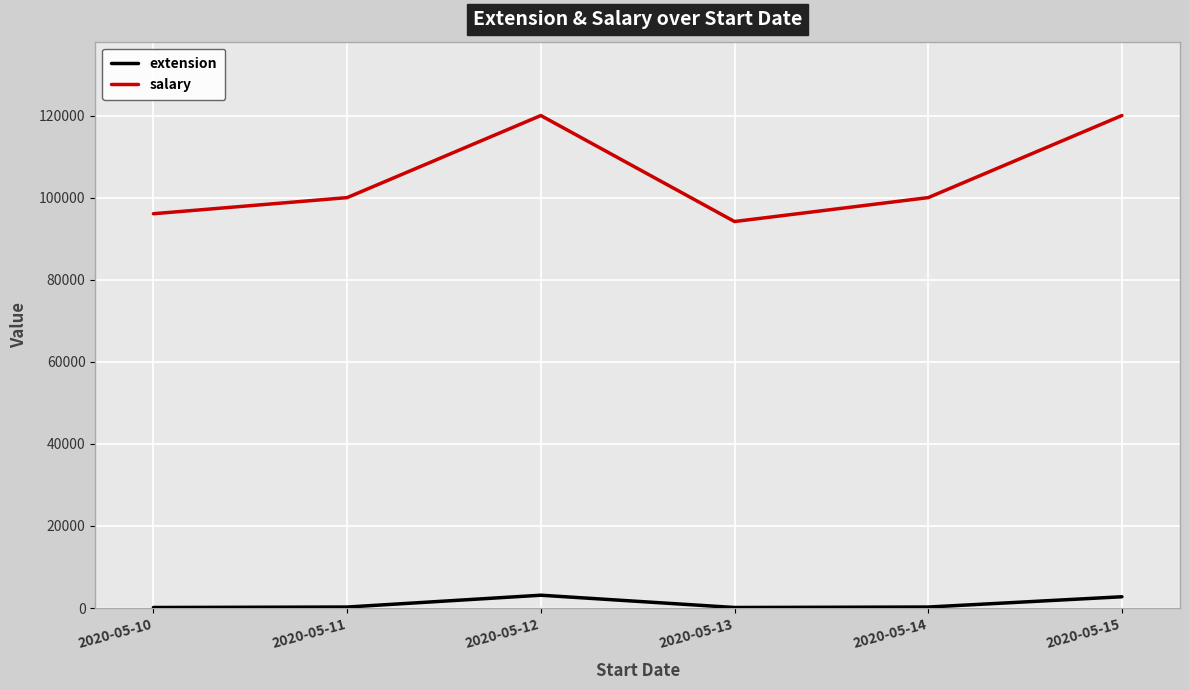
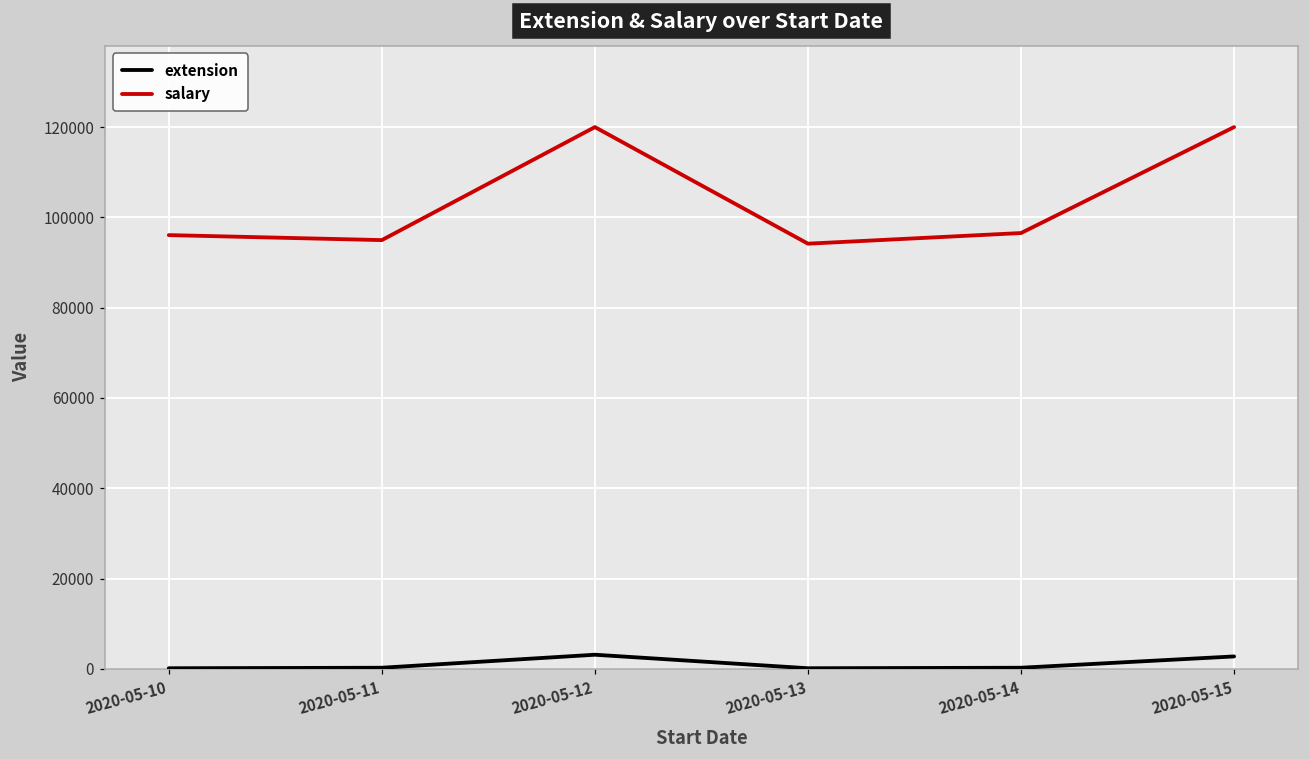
salary, 2020-05-11: 100000 -> 95000
salary, 2020-05-14: 100000 -> 97000
